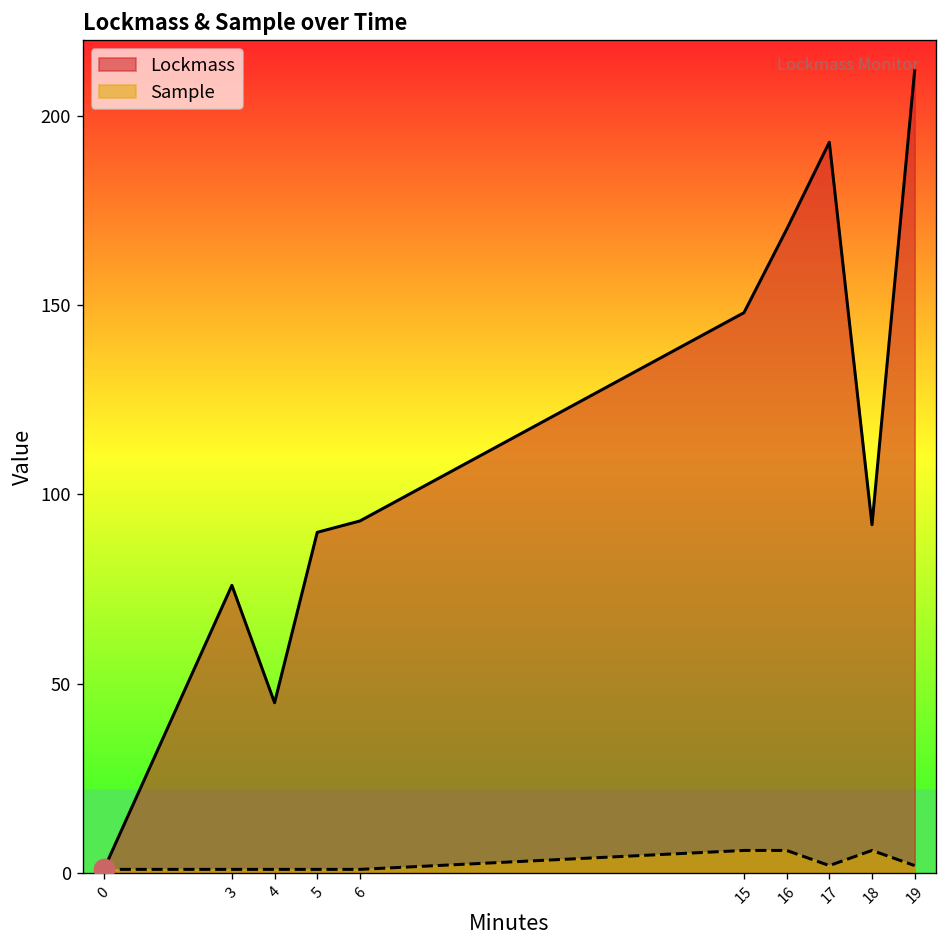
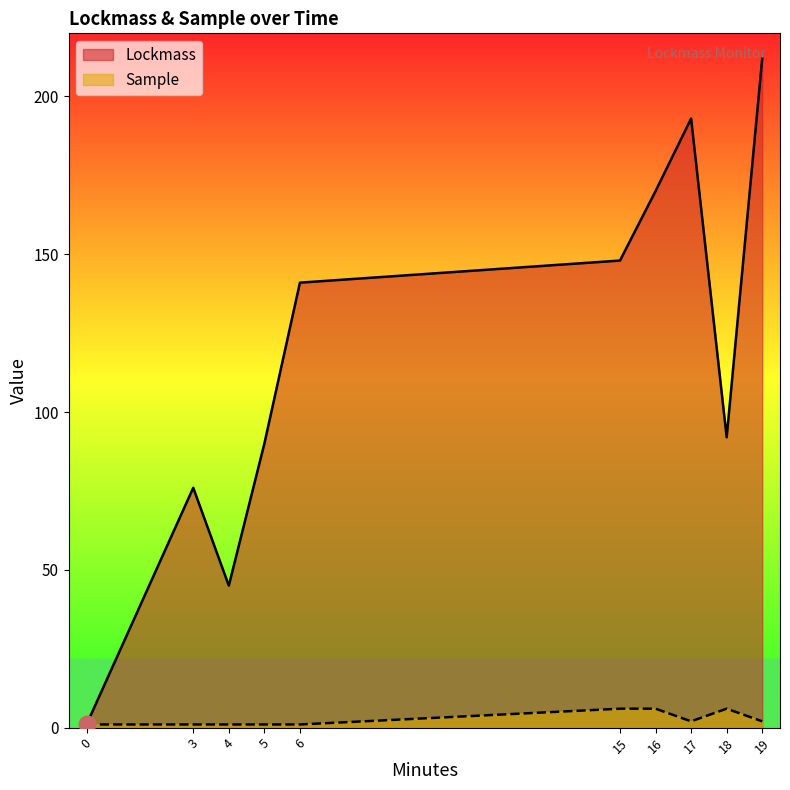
Lockmass, 6: 93 -> 141
